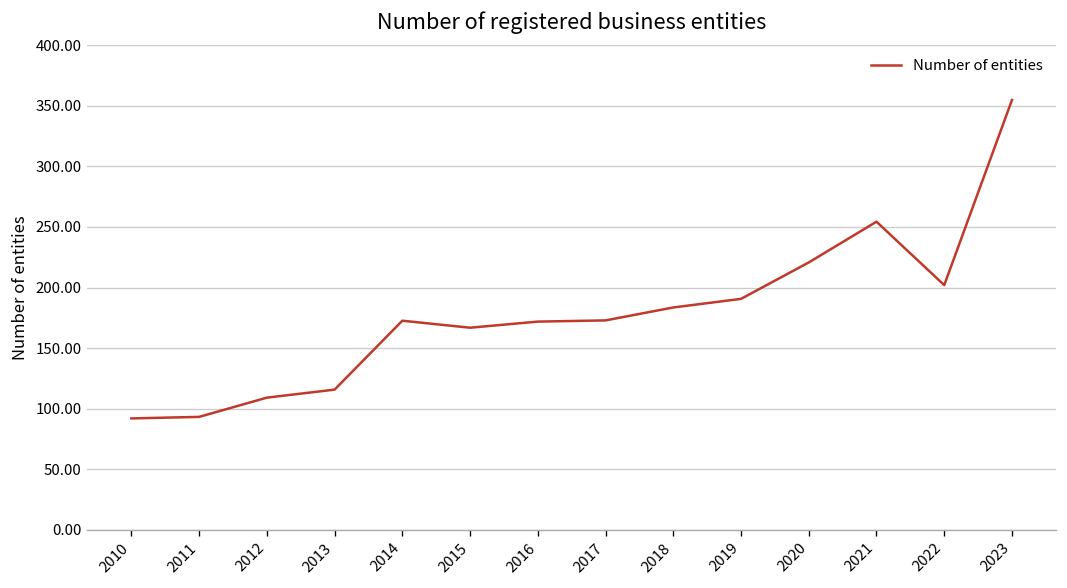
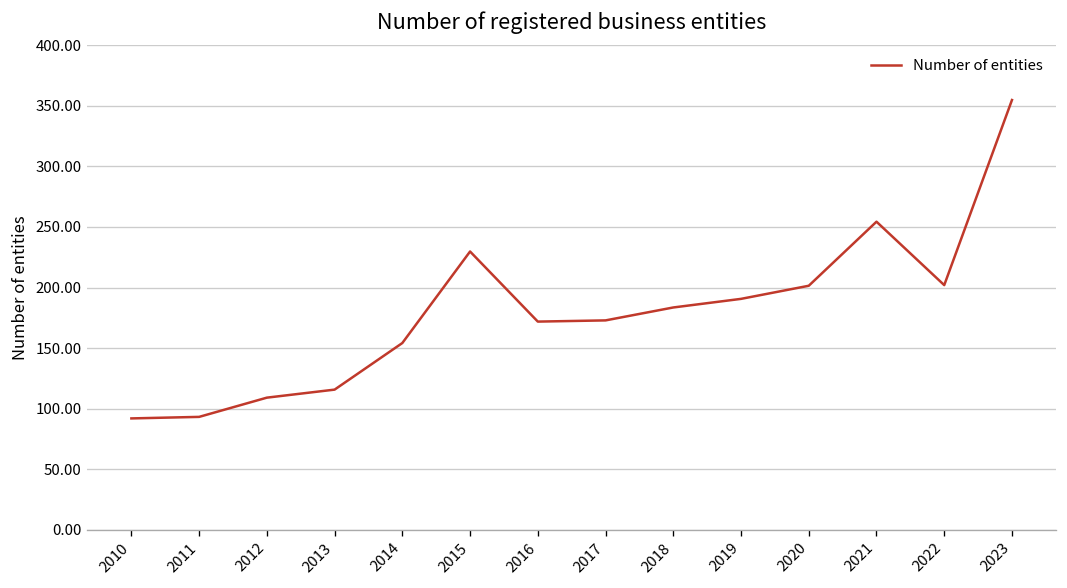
2014: 173 -> 154
2015: 167 -> 230
2020: 221 -> 201
